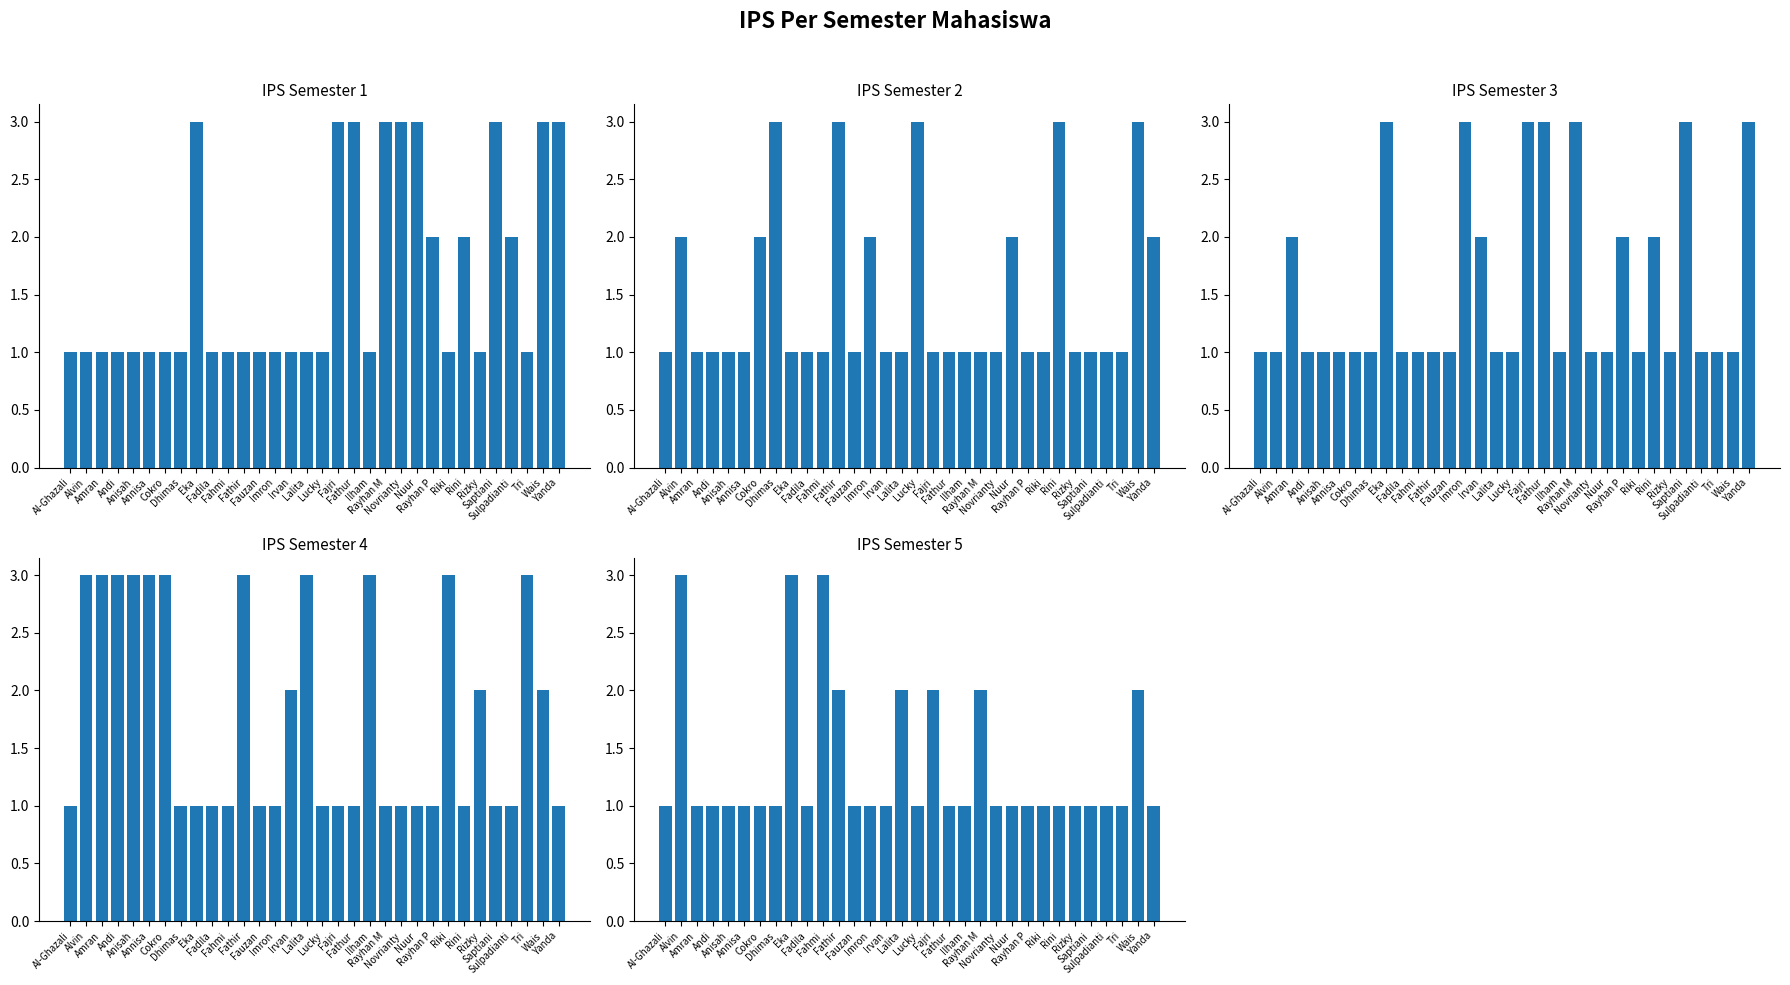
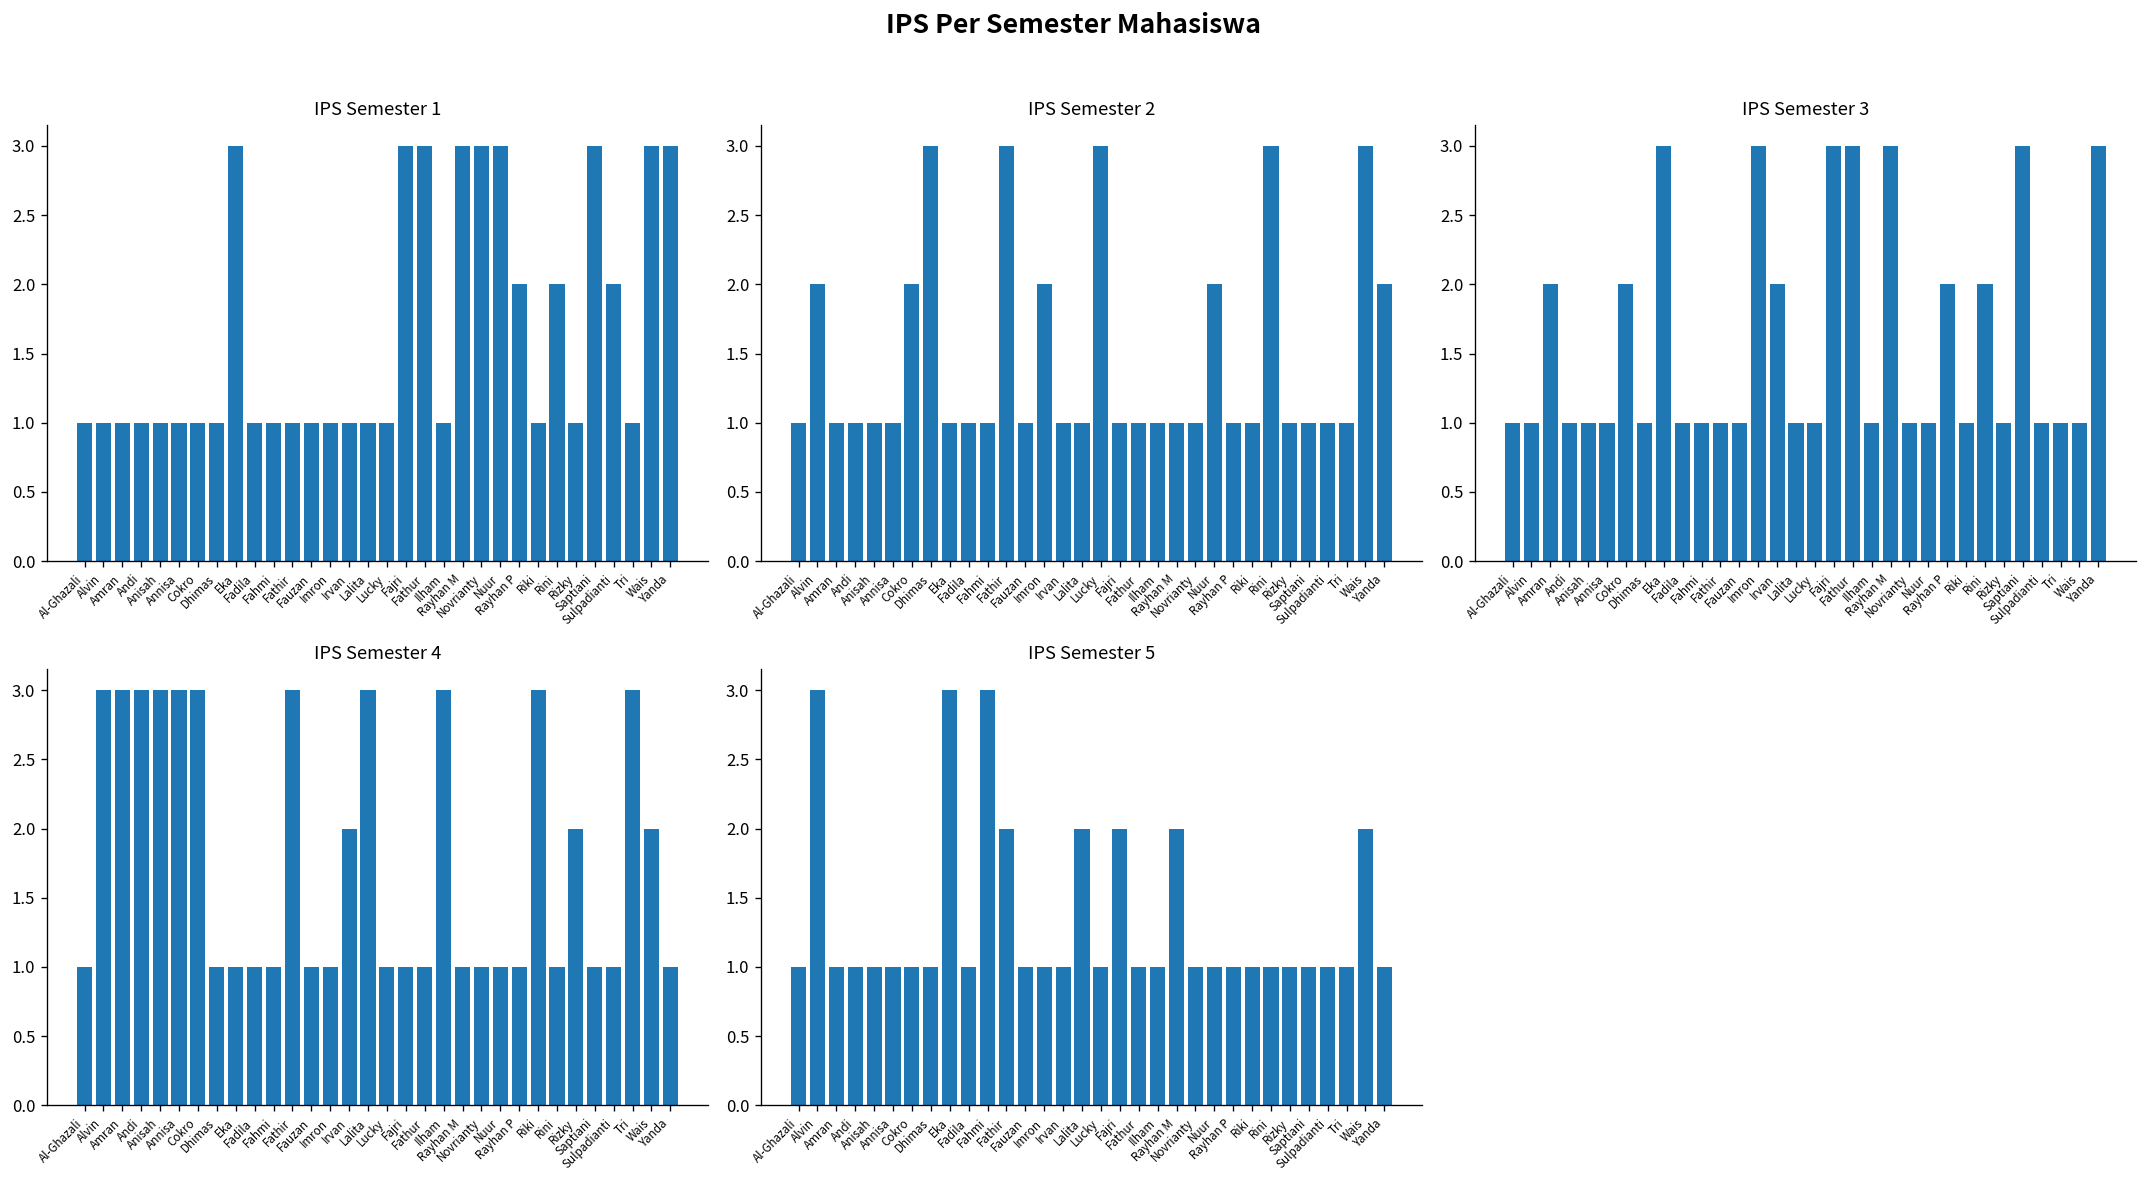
IPS Semester 3, Cokro: 1 -> 2
